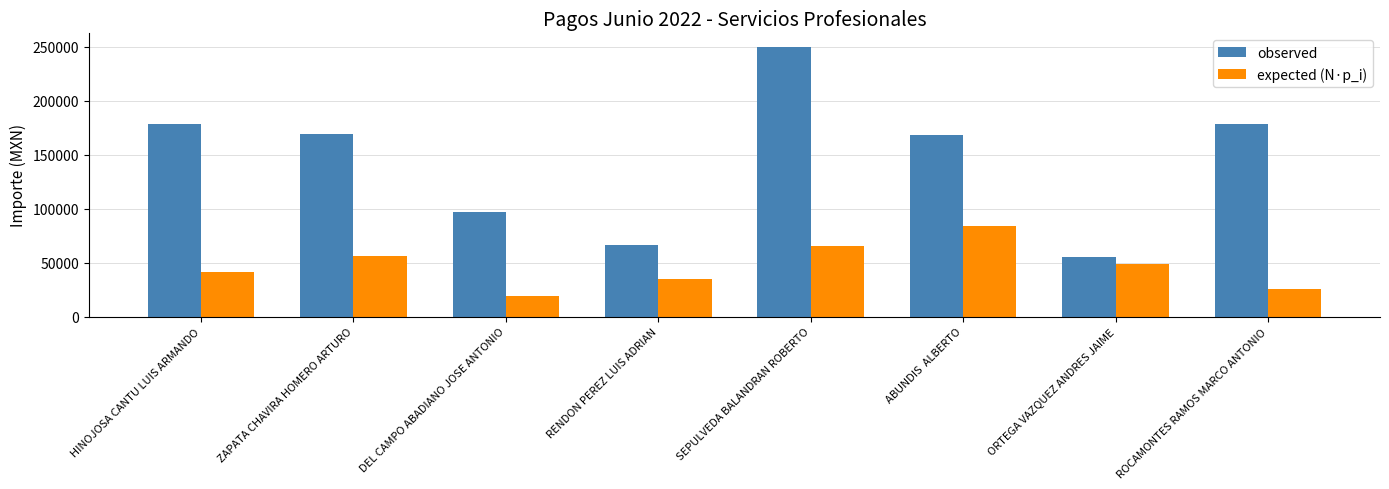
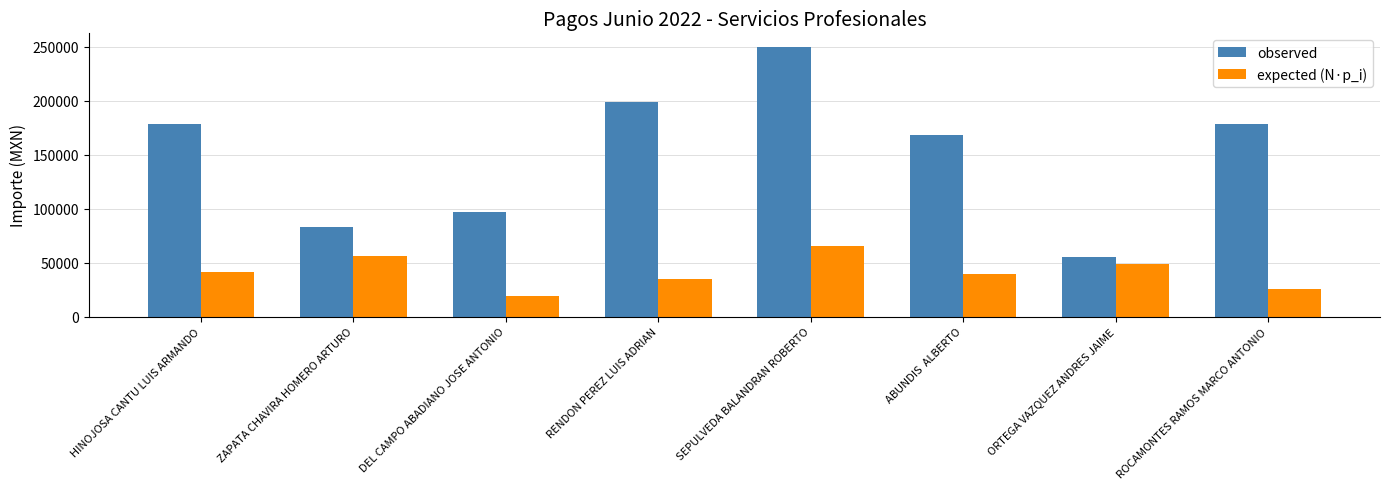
observed, ZAPATA CHAVIRA HOMERO ARTURO: 169000 -> 83000
observed, RENDON PEREZ LUIS ADRIAN: 67000 -> 199000
expected (N·p_i), ABUNDIS ALBERTO: 84000 -> 39000
